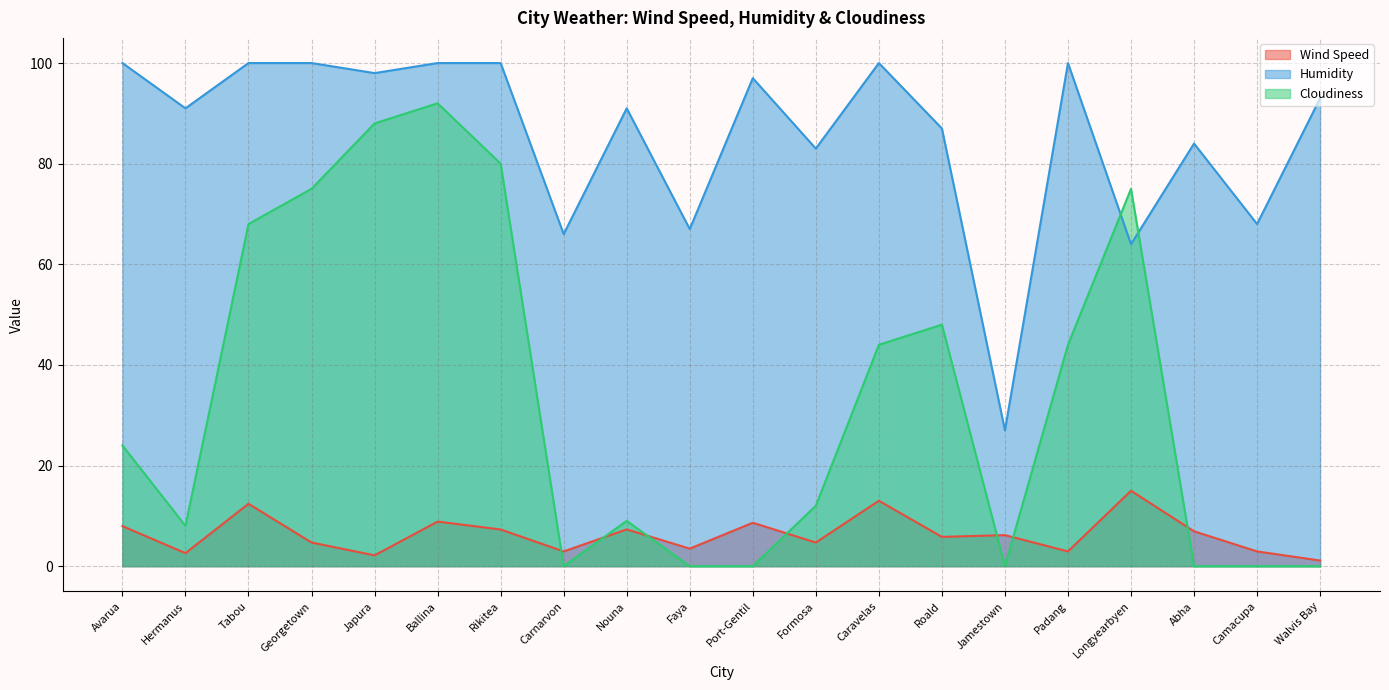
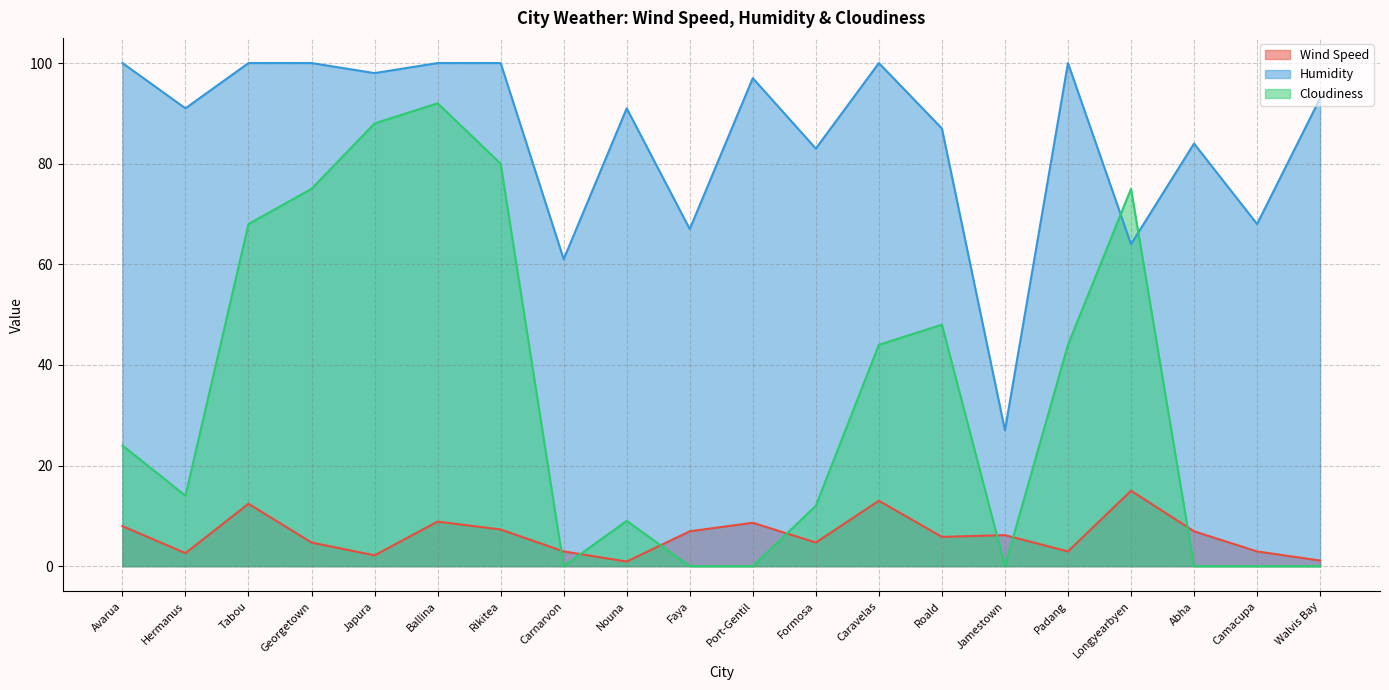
Cloudiness, Hermanus: 8 -> 14
Humidity, Carnarvon: 66 -> 61
Wind Speed, Nouna: 7 -> 1
Wind Speed, Faya: 3 -> 7
